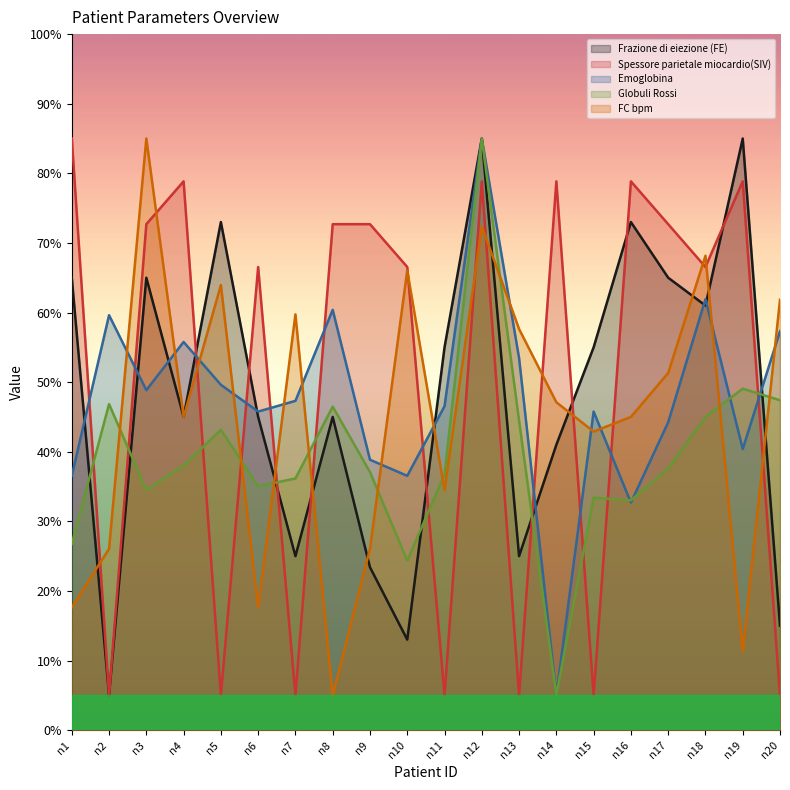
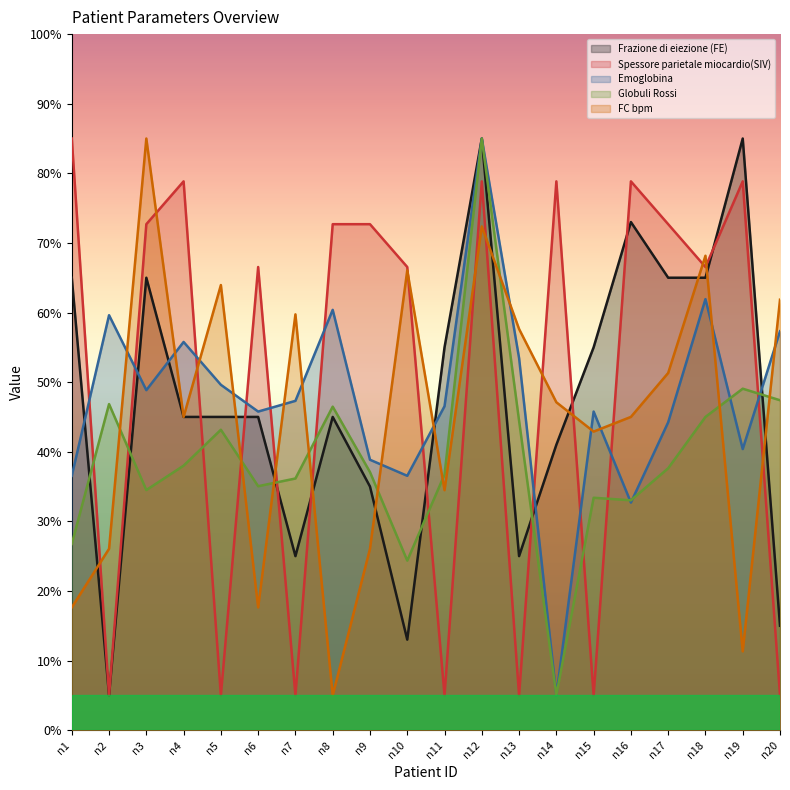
Frazione di eiezione (FE), n5: 73% -> 45%
Frazione di eiezione (FE), n9: 23% -> 35%
Frazione di eiezione (FE), n18: 61% -> 65%
